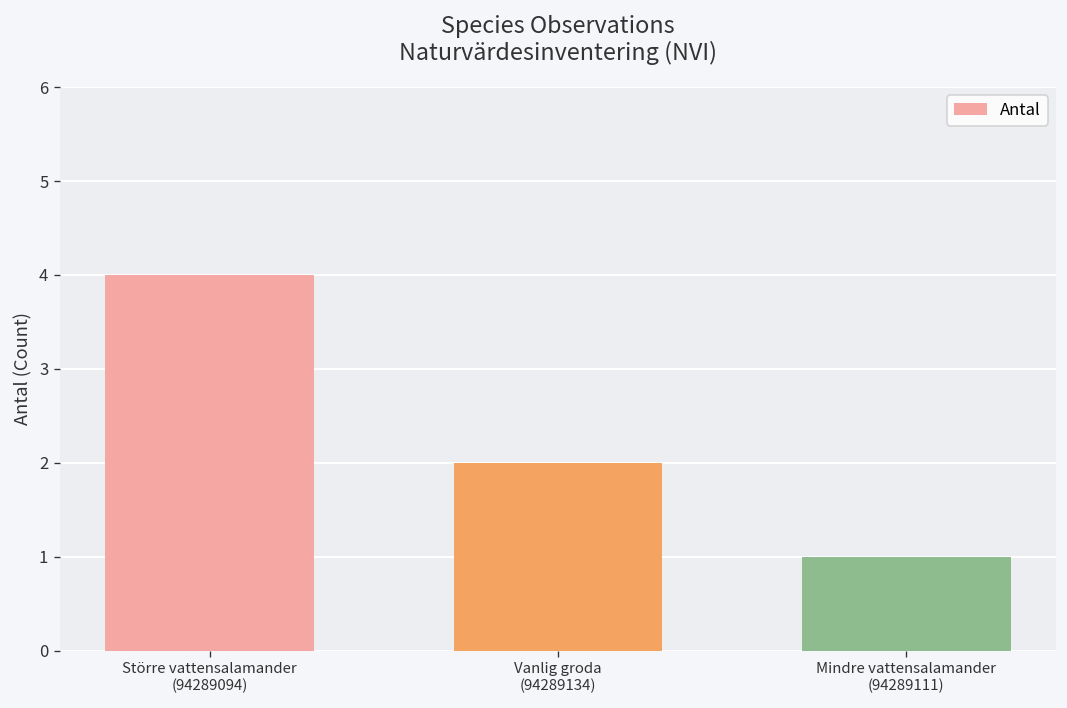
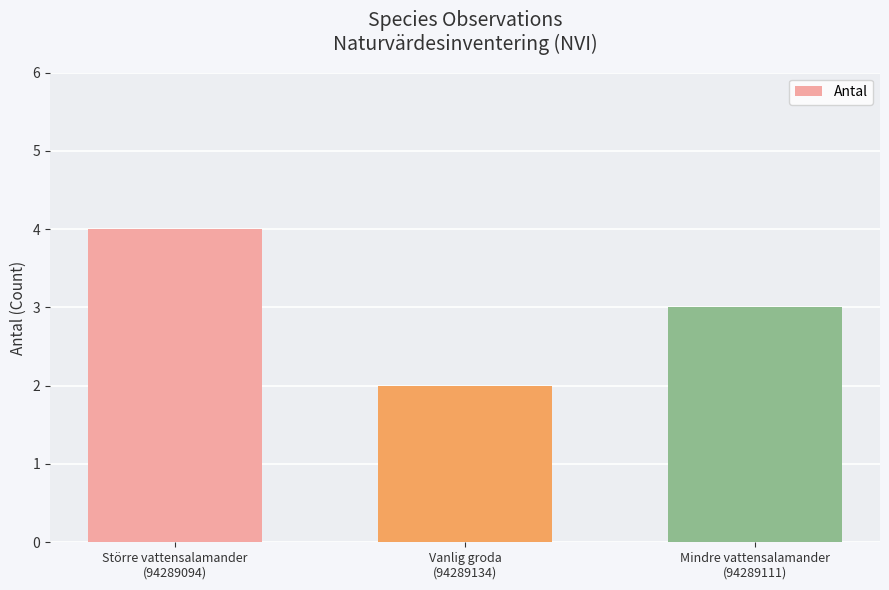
Mindre vattensalamander (94289111): 1 -> 3
